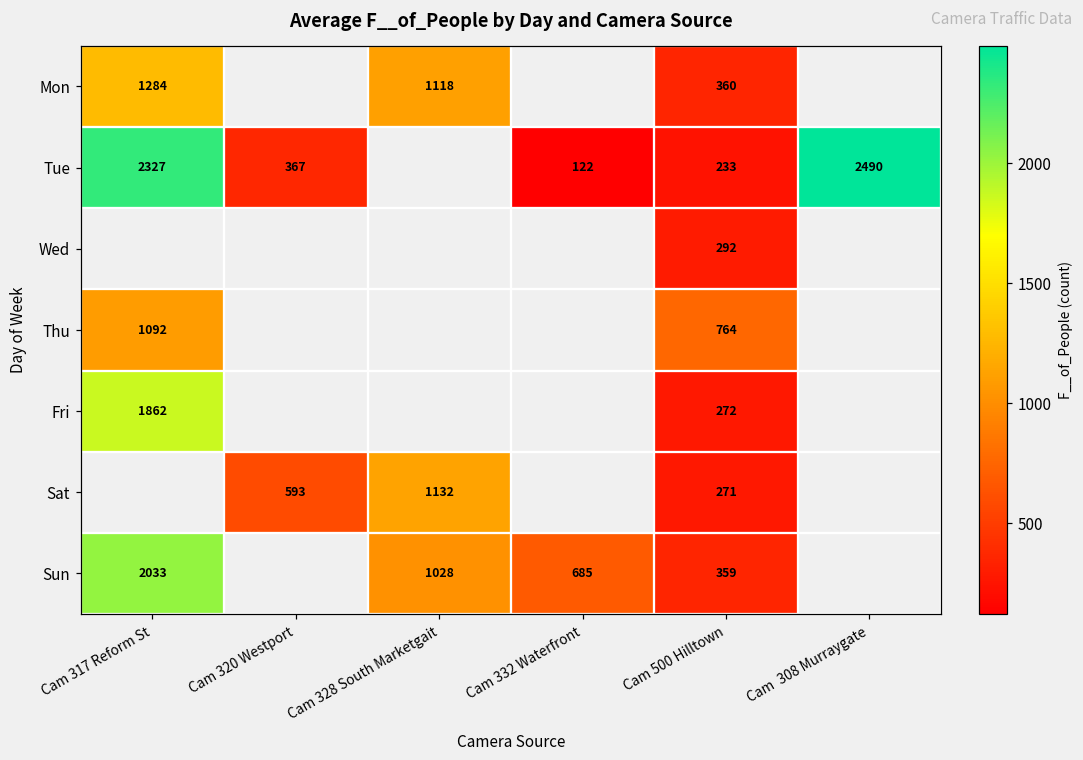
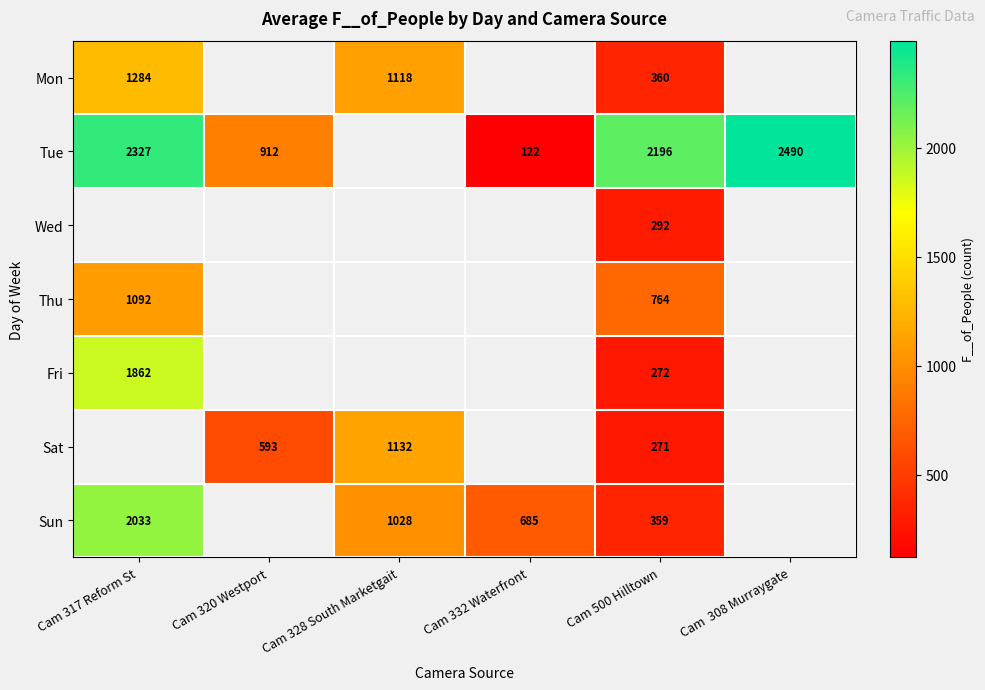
Tue, Cam 320 Westport: 367 -> 912
Tue, Cam 500 Hilltown: 233 -> 2196
